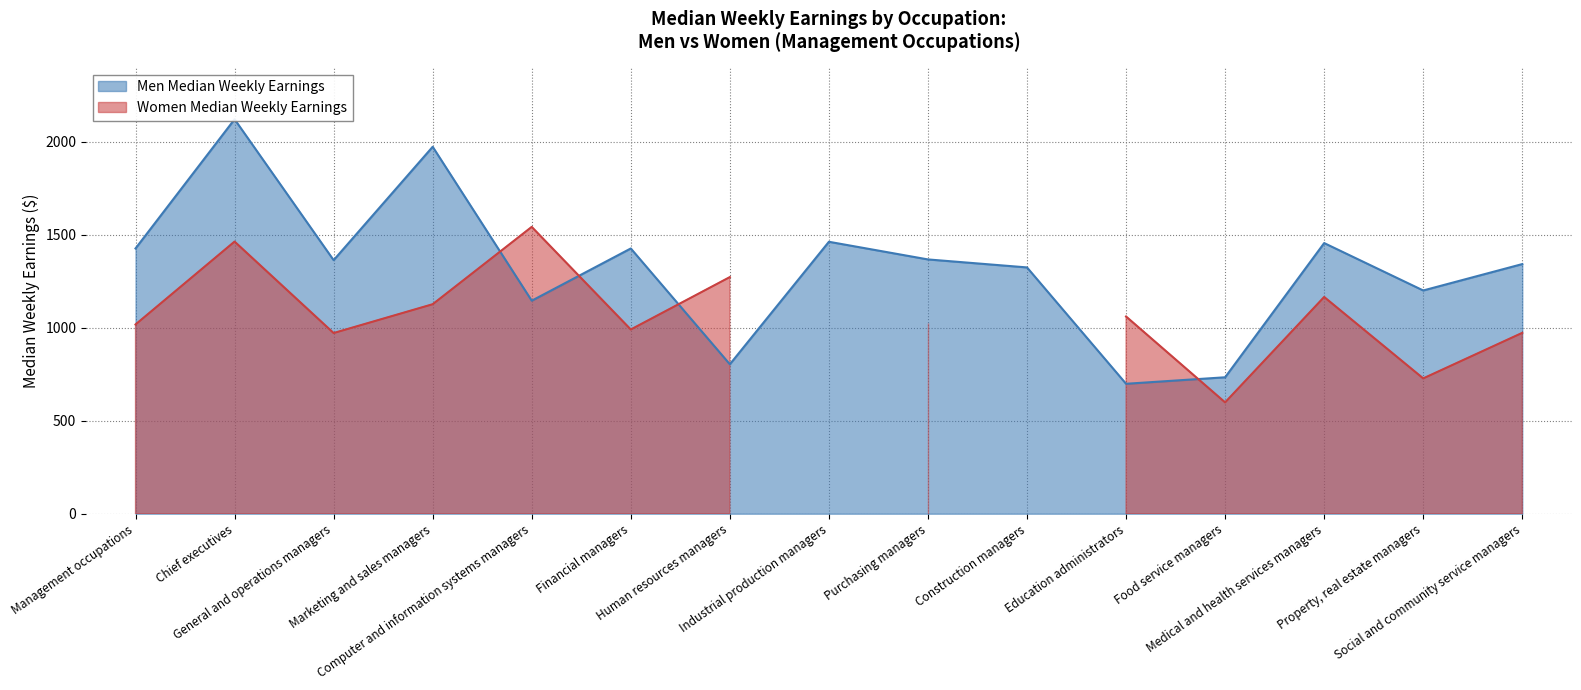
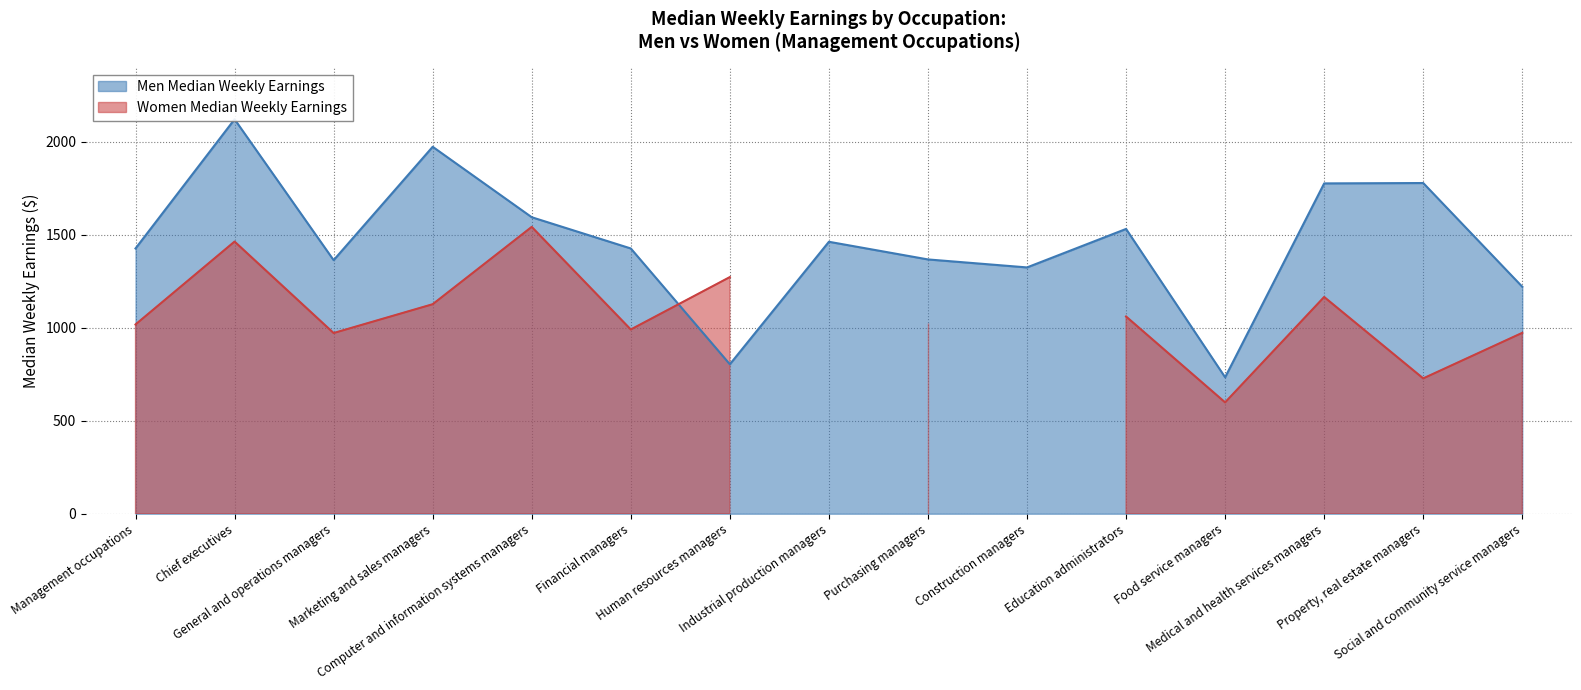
Men Median Weekly Earnings, Computer and information systems managers: 1150 -> 1600
Men Median Weekly Earnings, Education administrators: 700 -> 1530
Men Median Weekly Earnings, Medical and health services managers: 1460 -> 1780
Men Median Weekly Earnings, Property, real estate managers: 1200 -> 1780
Men Median Weekly Earnings, Social and community service managers: 1340 -> 1220
